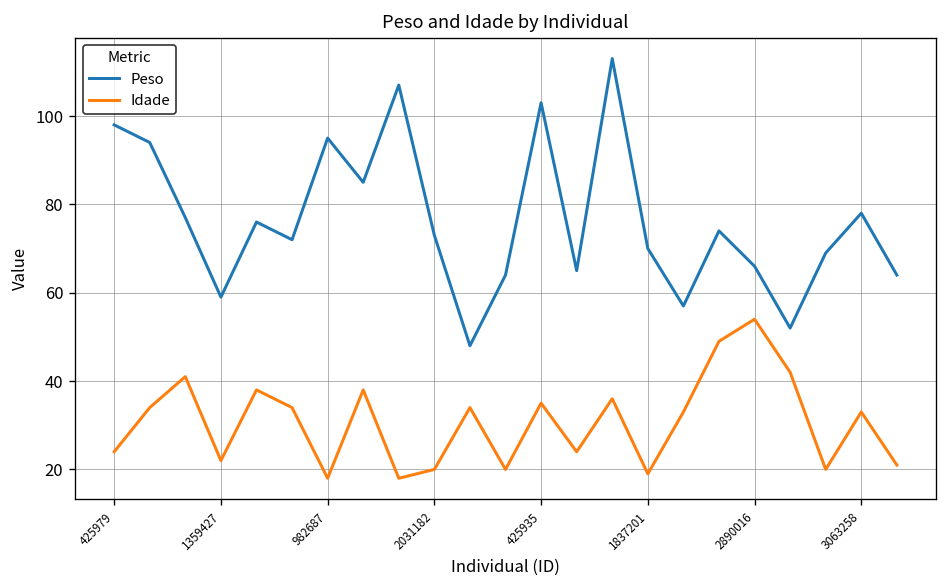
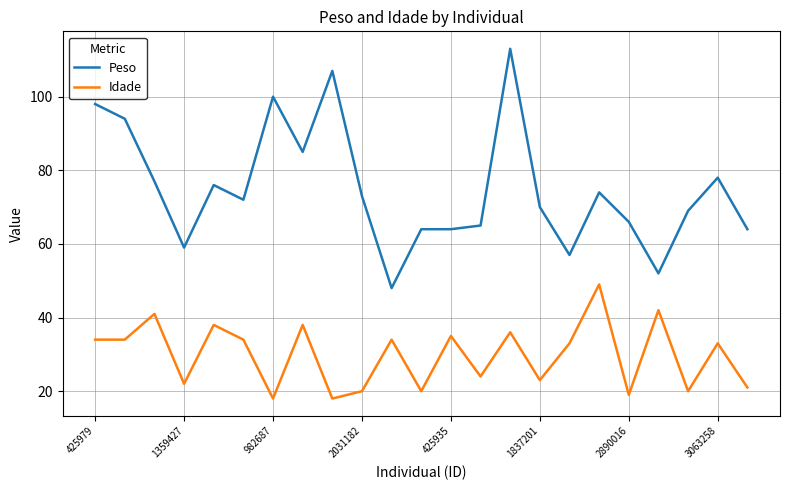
Idade, 425979: 24 -> 34
Peso, 982687: 95 -> 100
Peso, 425935: 103 -> 64
Idade, 1837201: 19 -> 23
Idade, 2890016: 54 -> 19
